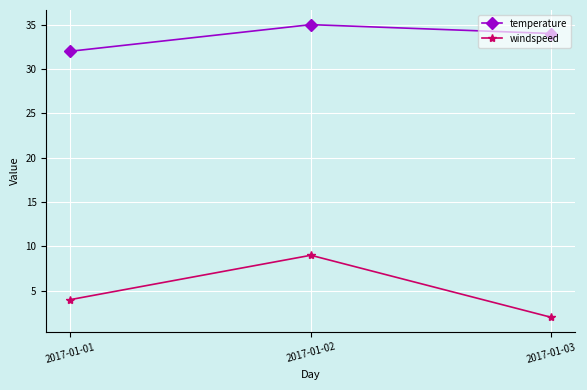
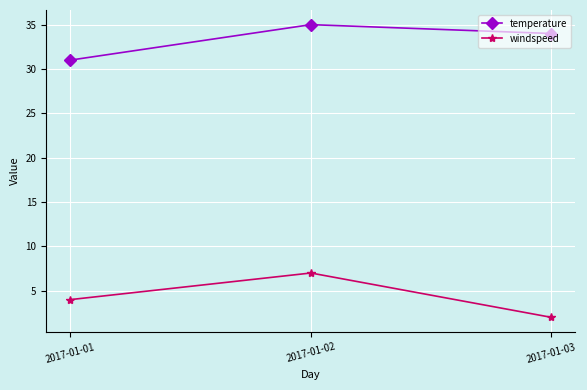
temperature, 2017-01-01: 32 -> 31
windspeed, 2017-01-02: 9 -> 7
